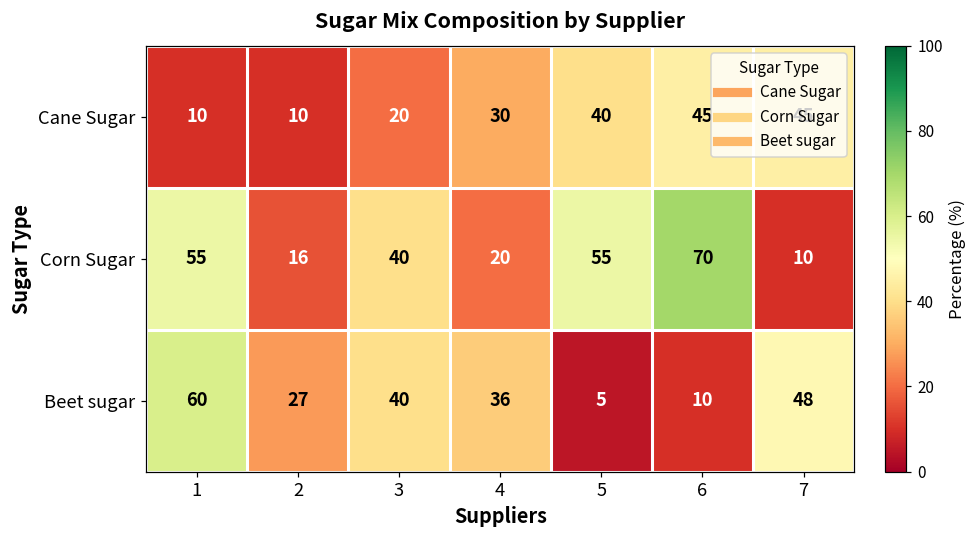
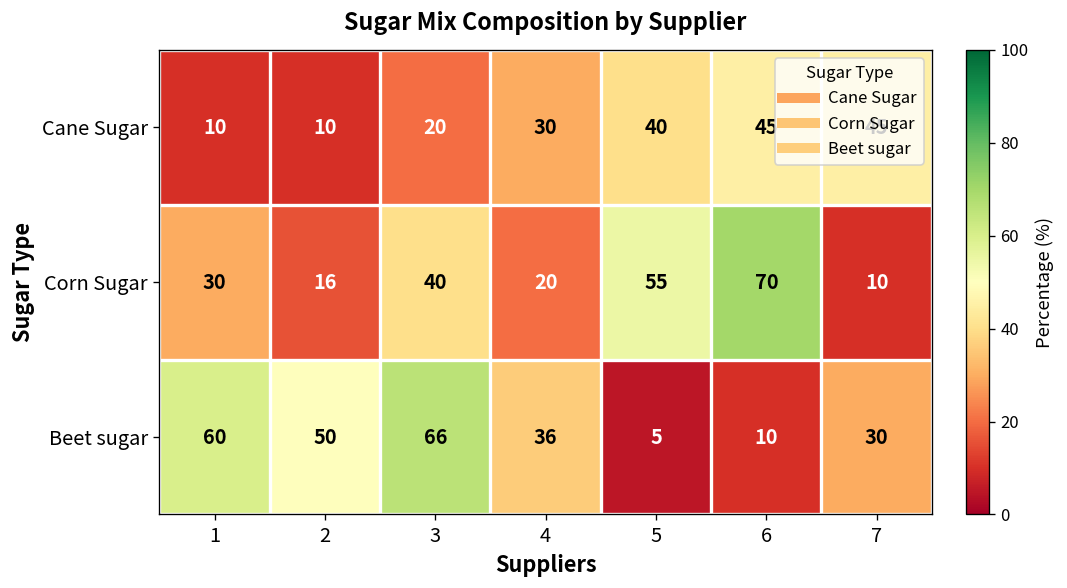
Corn Sugar, 1: 55 -> 30
Beet sugar, 2: 27 -> 50
Beet sugar, 3: 40 -> 66
Beet sugar, 7: 48 -> 30
